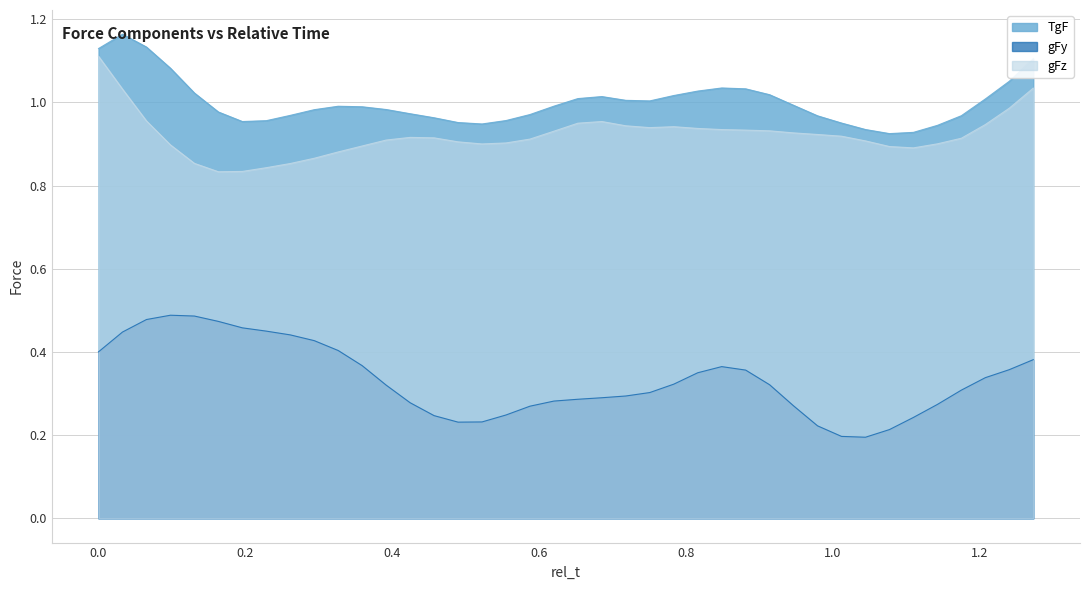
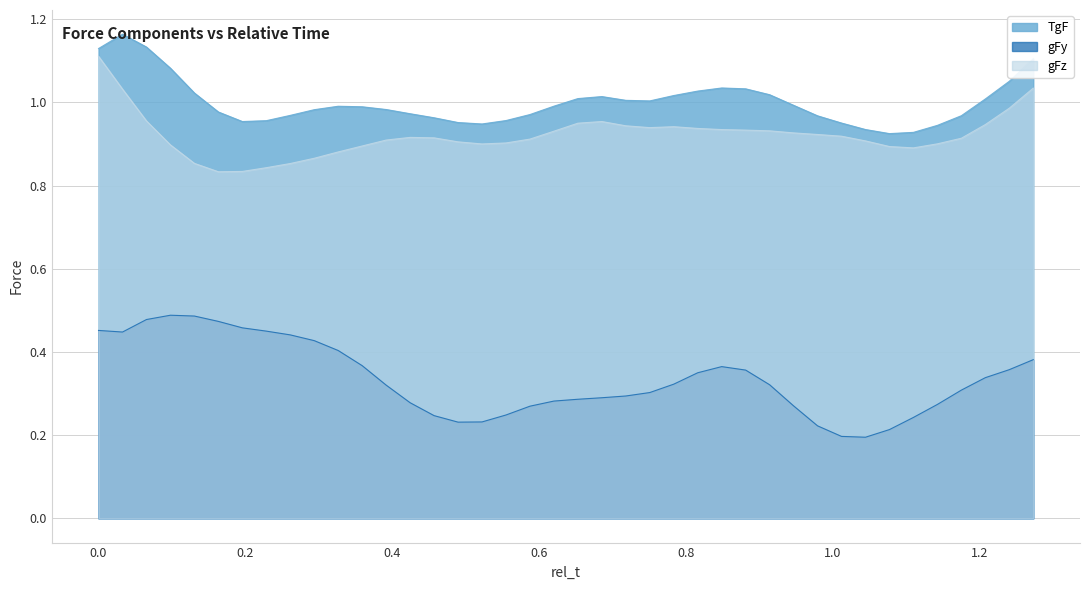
gFy, 0.0: 0.40 -> 0.45
